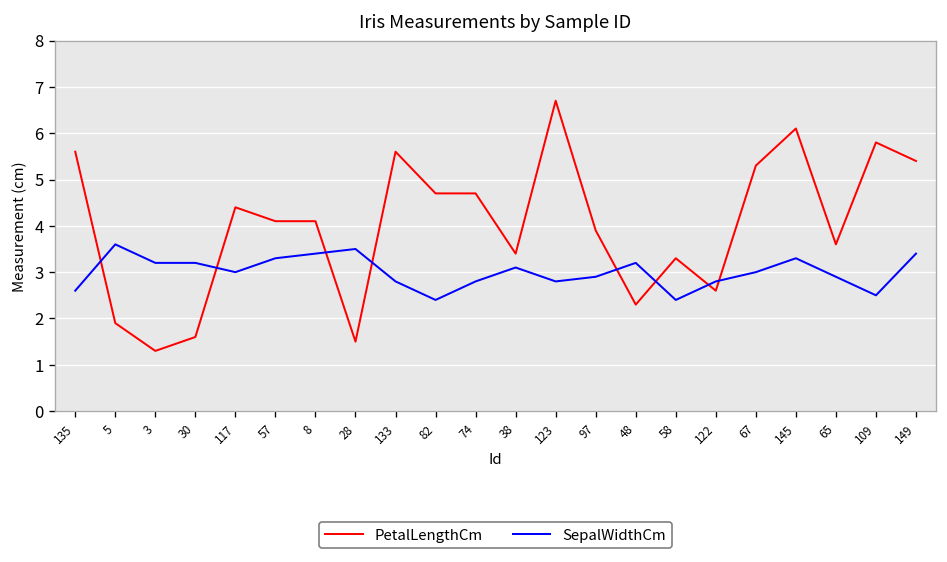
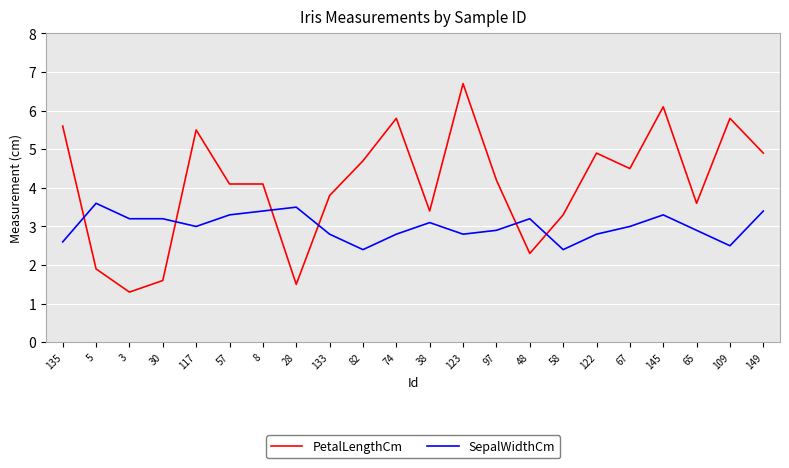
PetalLengthCm, 117: 4.4 -> 5.5
PetalLengthCm, 133: 5.6 -> 3.8
PetalLengthCm, 74: 4.7 -> 5.8
PetalLengthCm, 97: 3.9 -> 4.2
PetalLengthCm, 122: 2.6 -> 4.9
PetalLengthCm, 67: 5.3 -> 4.5
PetalLengthCm, 149: 5.4 -> 4.9
